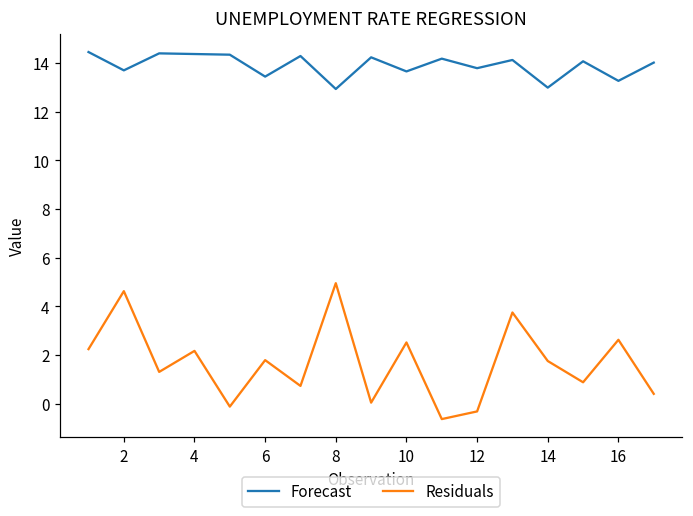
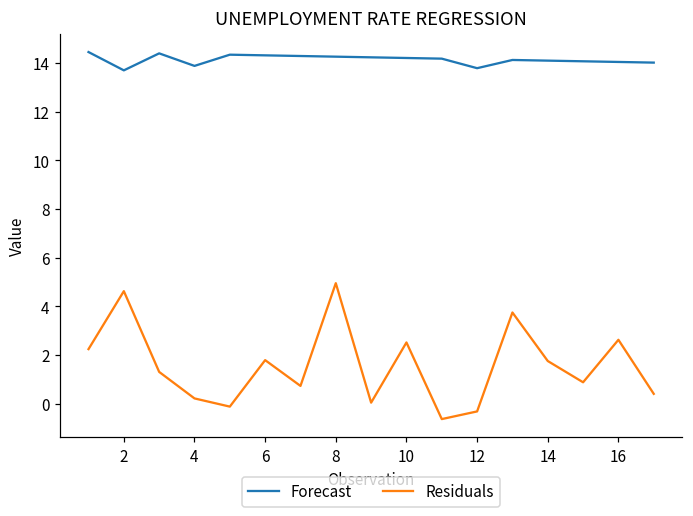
Forecast, 4: 14.4 -> 13.9
Residuals, 4: 2.2 -> 0.2
Forecast, 6: 13.4 -> 14.3
Forecast, 8: 12.9 -> 14.3
Forecast, 10: 13.6 -> 14.2
Forecast, 14: 13.0 -> 14.1
Forecast, 16: 13.3 -> 14.0
